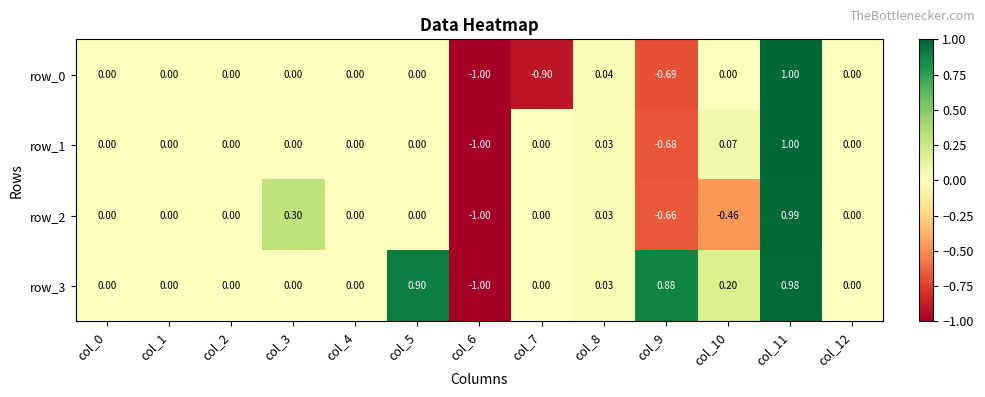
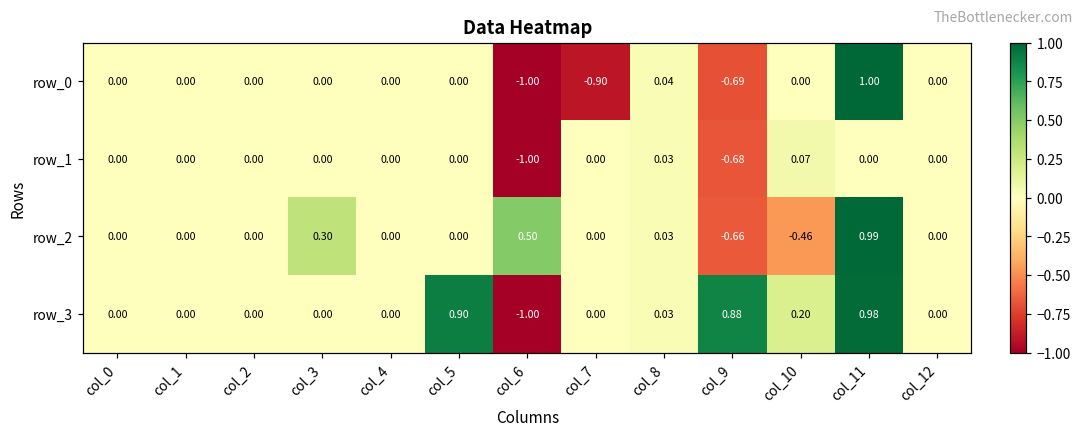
row_1, col_11: 1.00 -> 0.00
row_2, col_6: -1.00 -> 0.50
